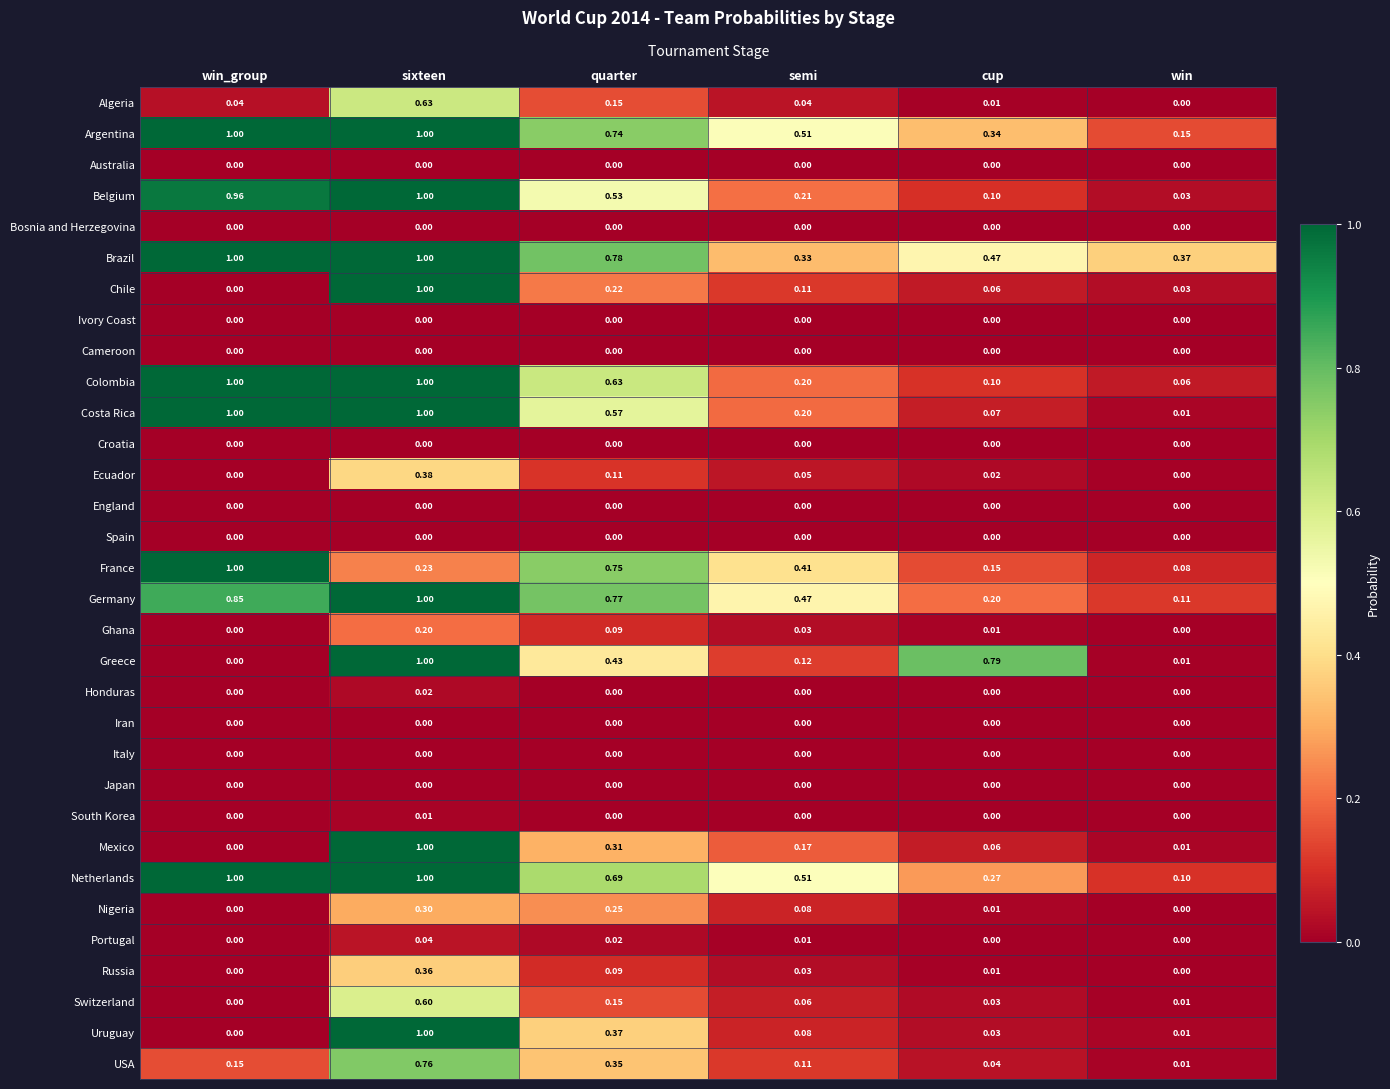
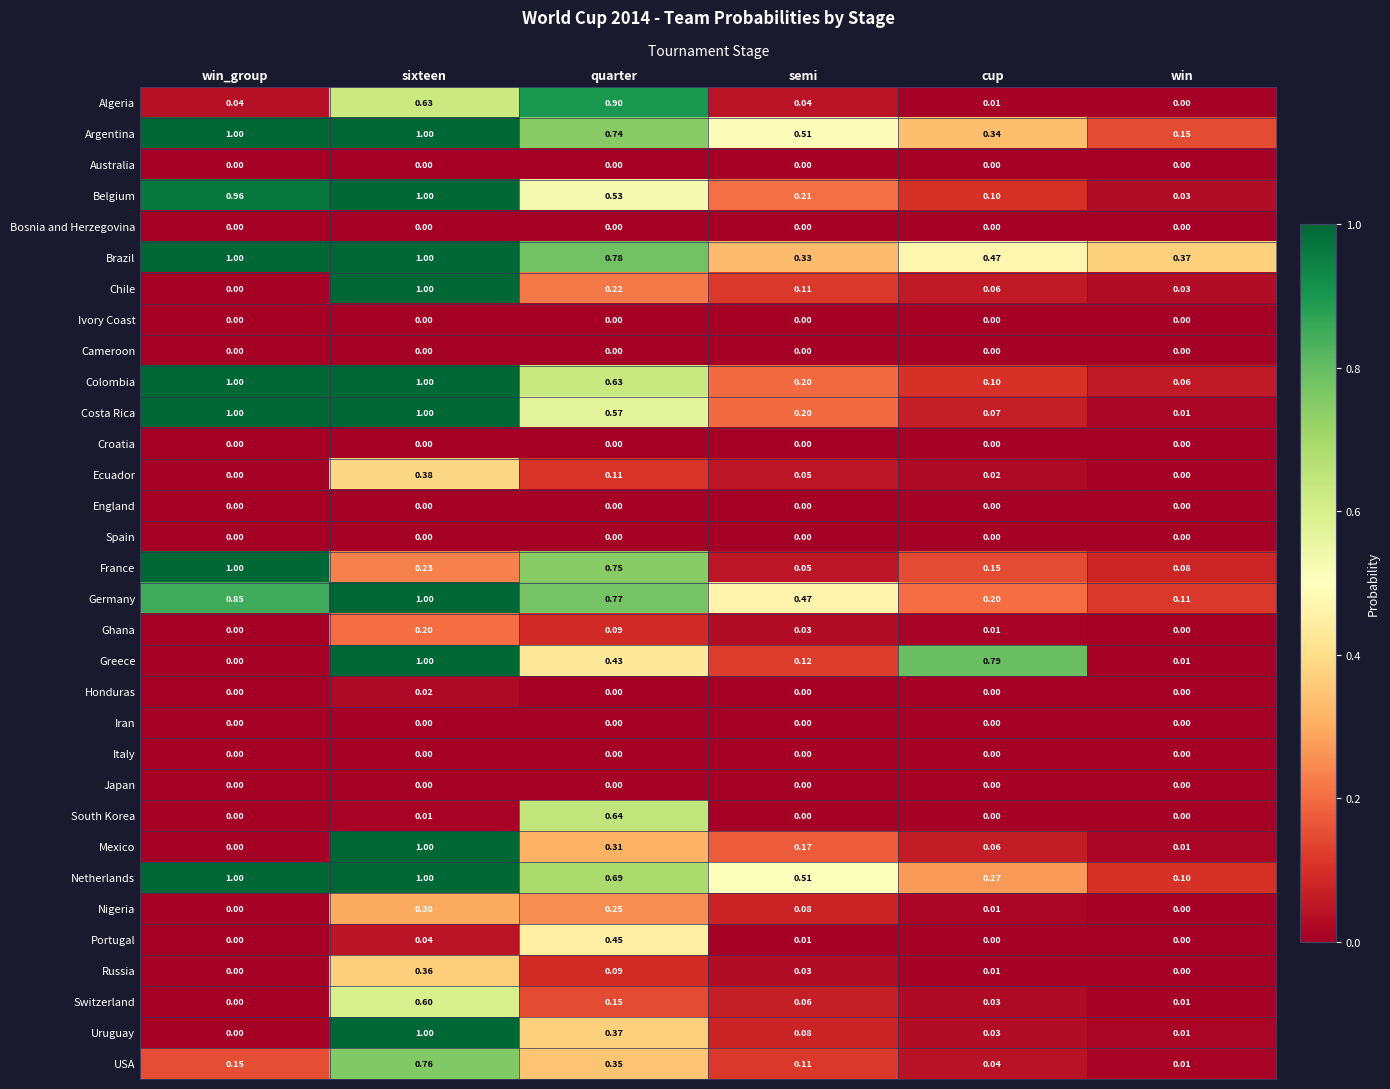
Algeria, quarter: 0.15 -> 0.90
France, semi: 0.41 -> 0.05
South Korea, quarter: 0.00 -> 0.64
Portugal, quarter: 0.02 -> 0.45
